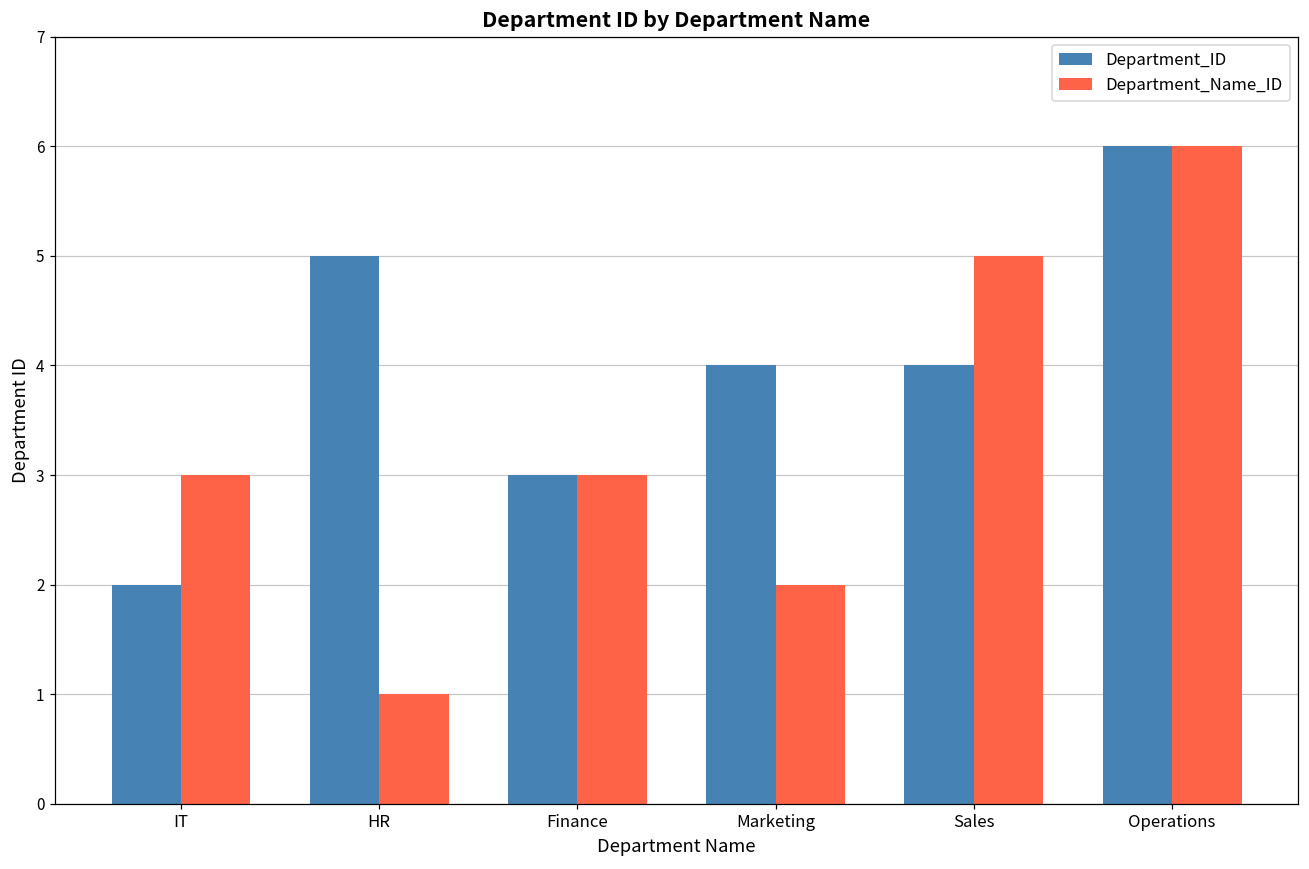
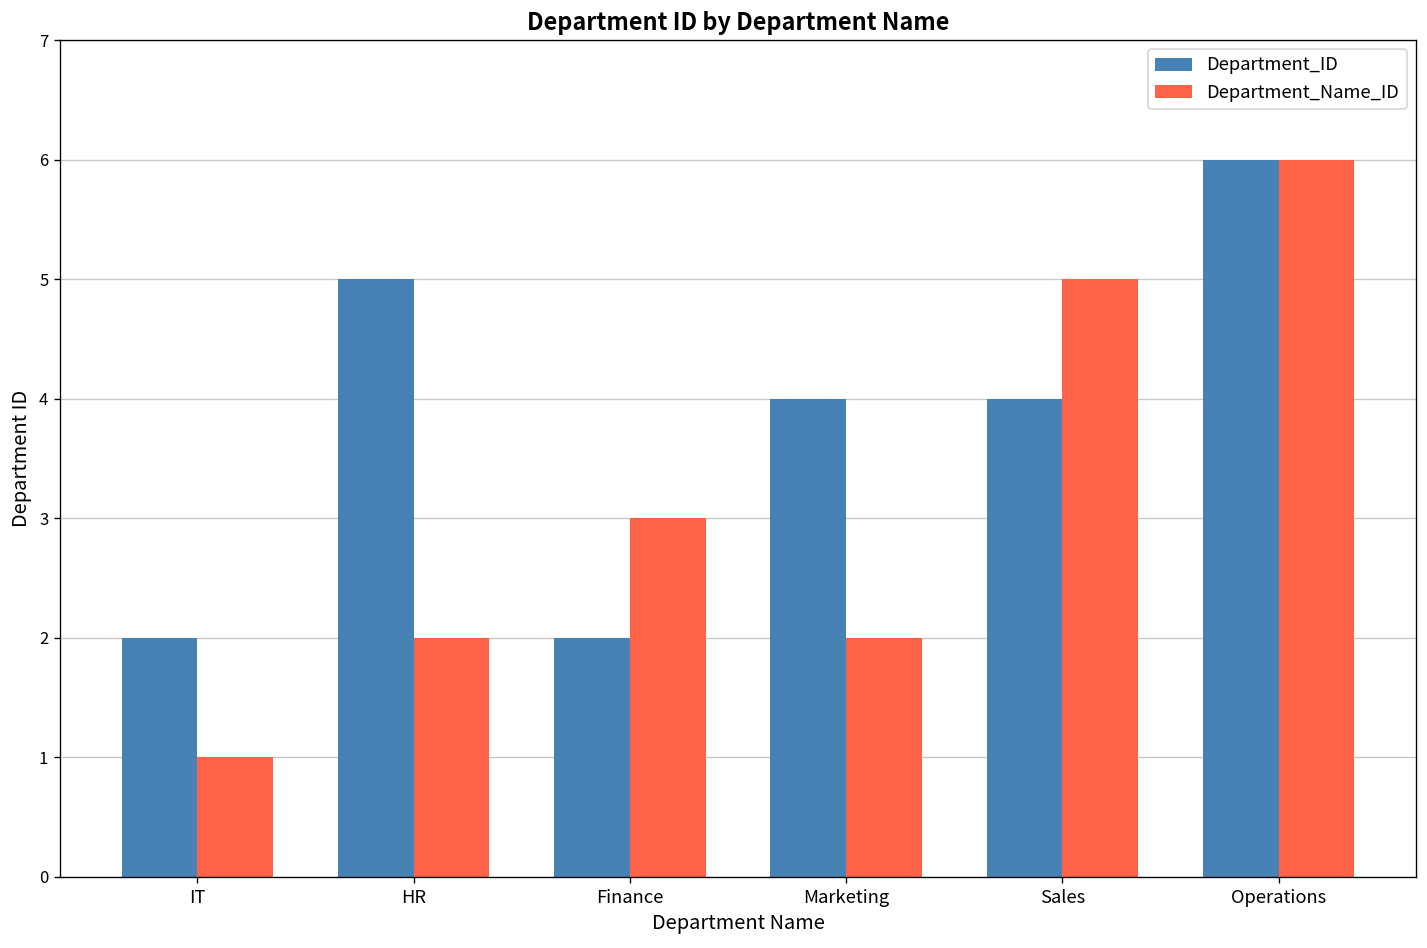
Department_Name_ID, IT: 3 -> 1
Department_Name_ID, HR: 1 -> 2
Department_ID, Finance: 3 -> 2
